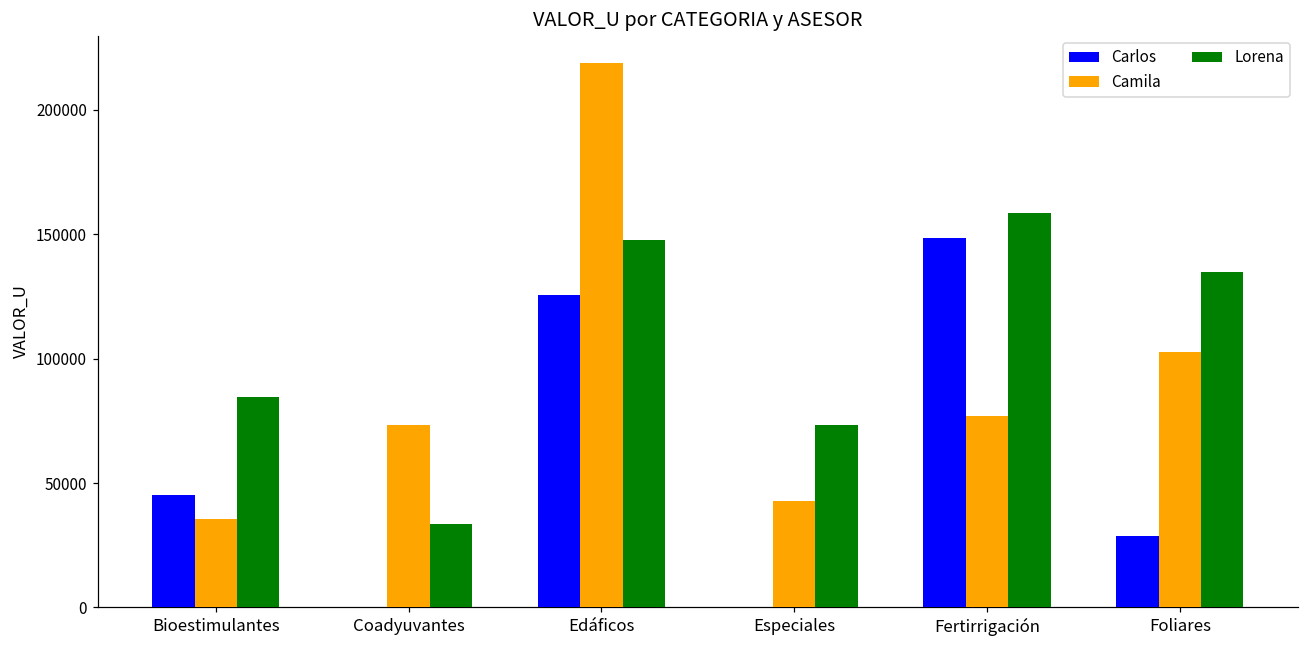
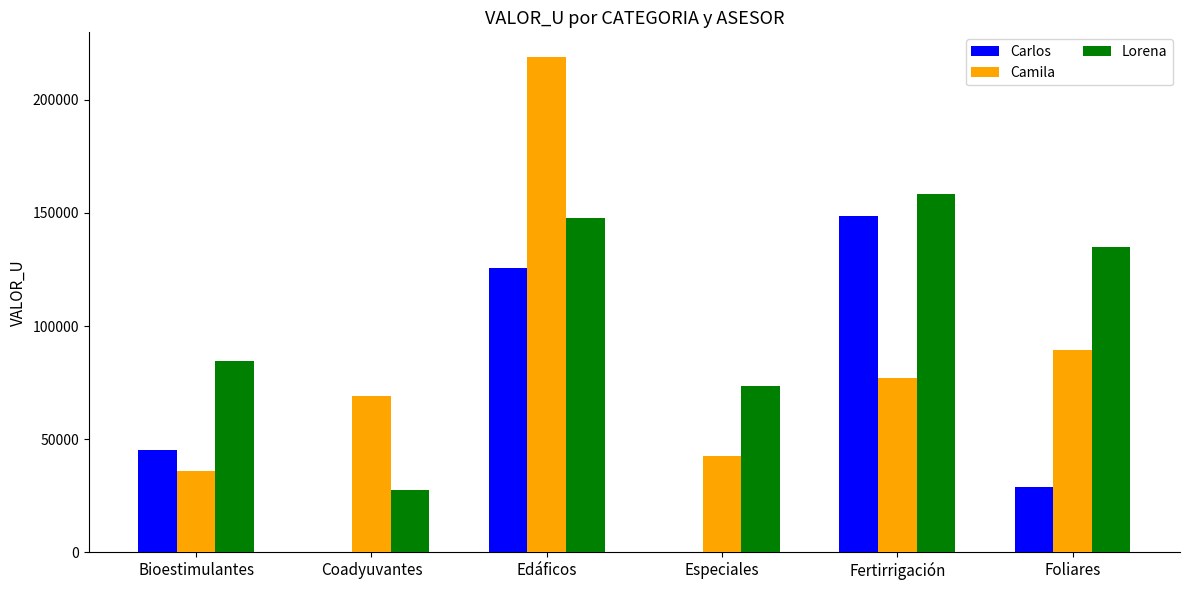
Camila, Coadyuvantes: 73000 -> 69000
Lorena, Coadyuvantes: 34000 -> 27000
Camila, Foliares: 103000 -> 89000
